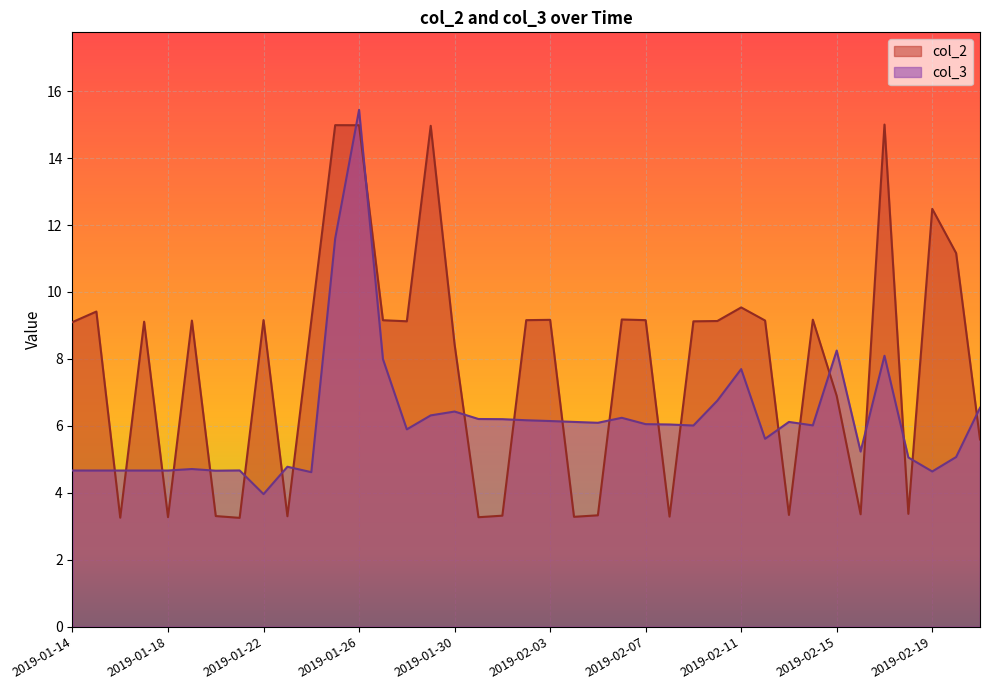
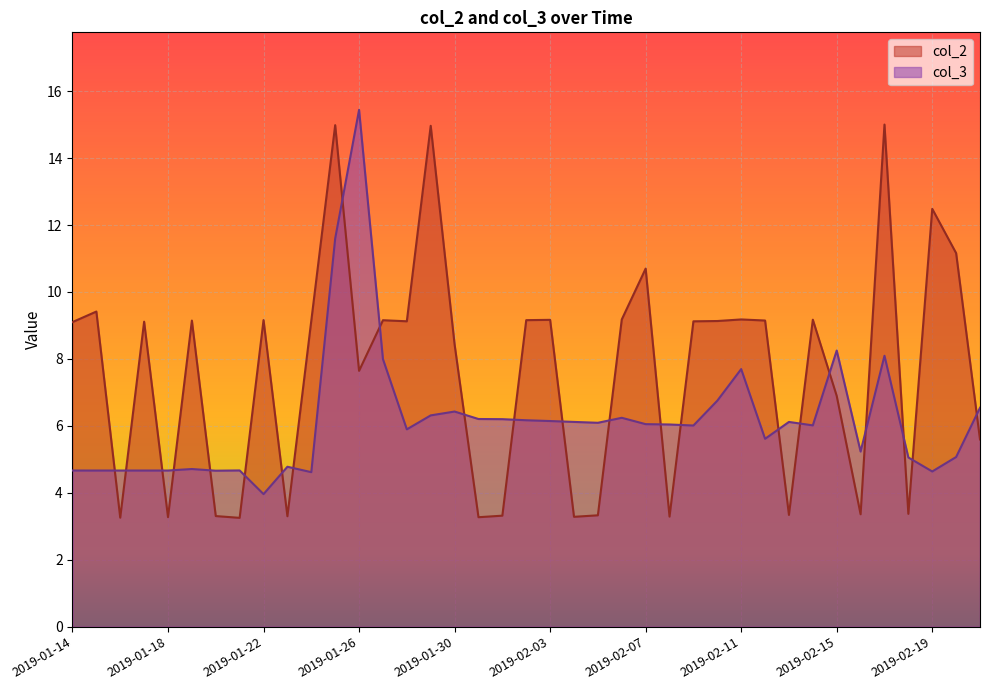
col_2, 2019-01-26: 15.0 -> 7.6
col_2, 2019-02-07: 9.2 -> 10.7
col_2, 2019-02-11: 9.5 -> 9.2
